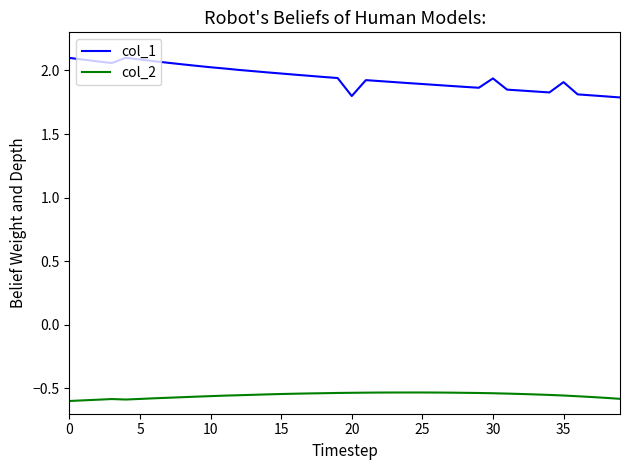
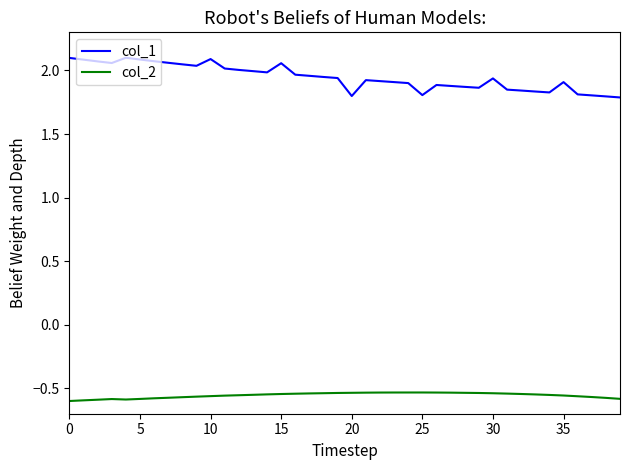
col_1, 10: 2.03 -> 2.09
col_1, 15: 1.98 -> 2.06
col_1, 25: 1.89 -> 1.81
